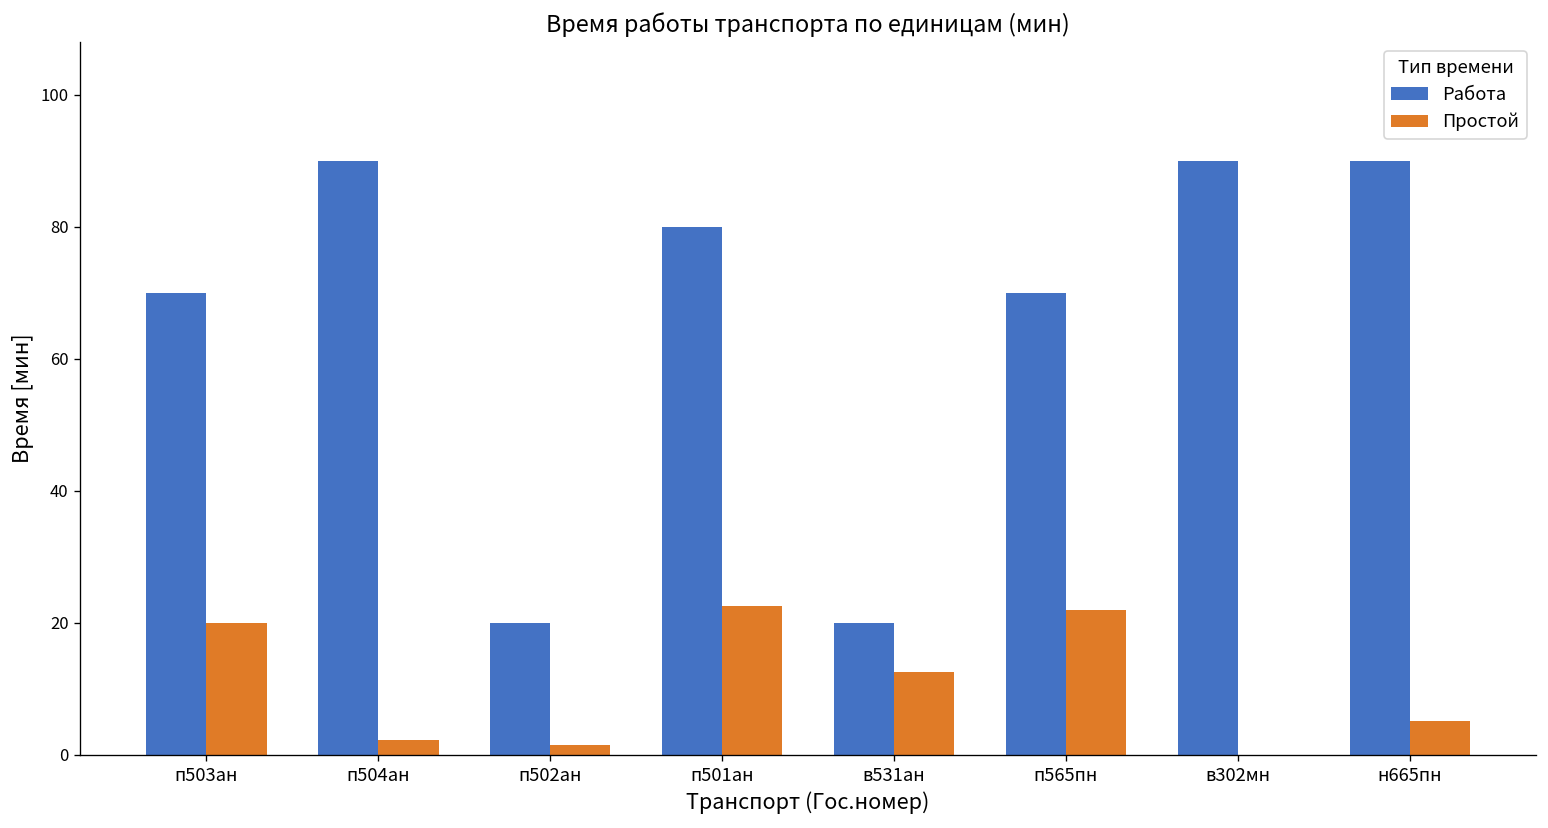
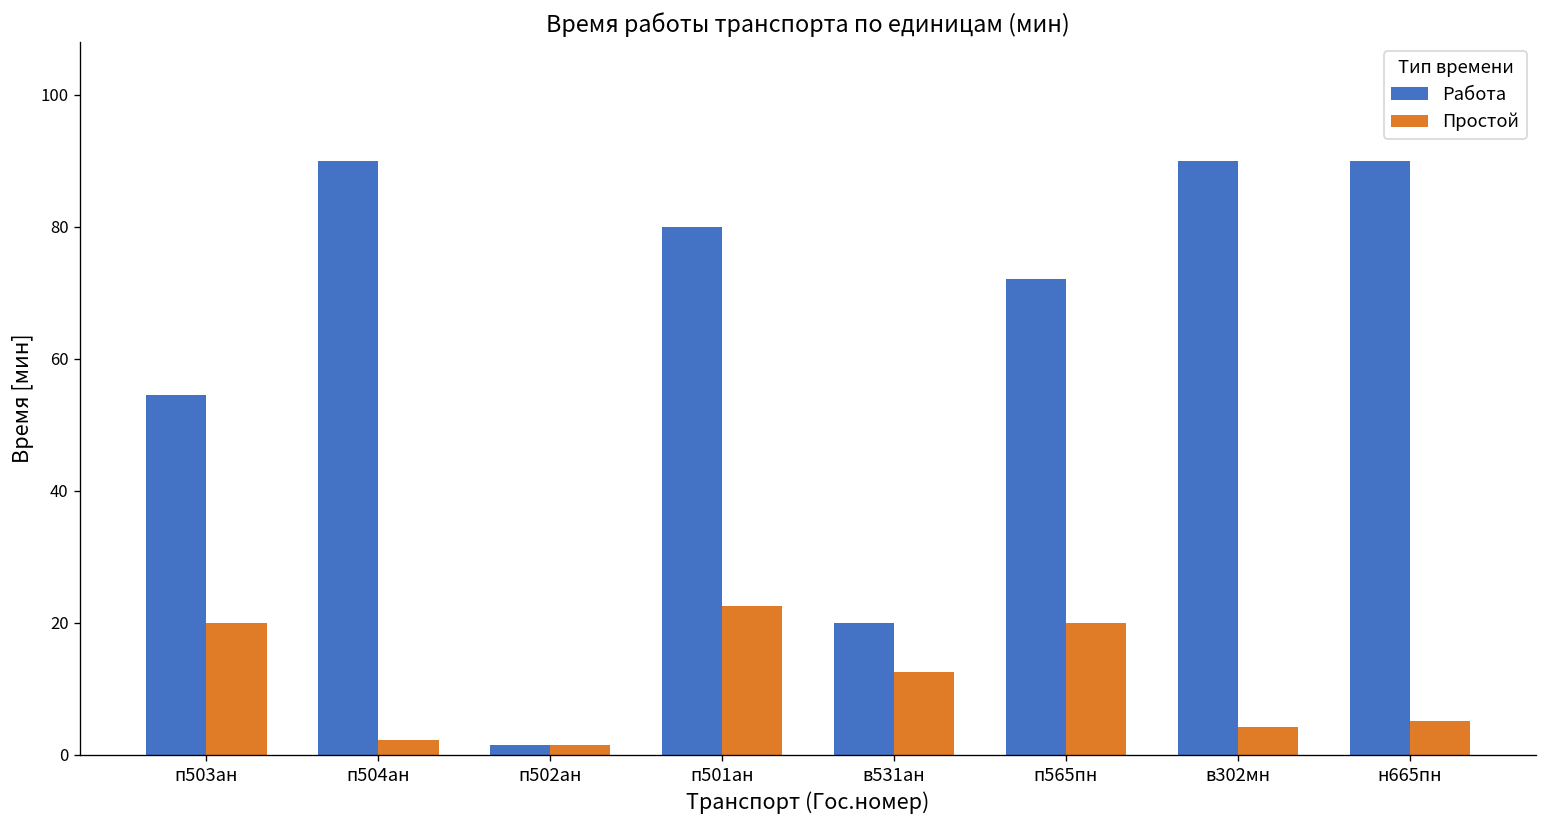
Работа, п503ан: 70 -> 55
Работа, п502ан: 20 -> 2
Работа, п565пн: 70 -> 72
Простой, п565пн: 22 -> 20
Простой, в302мн: 0 -> 4
